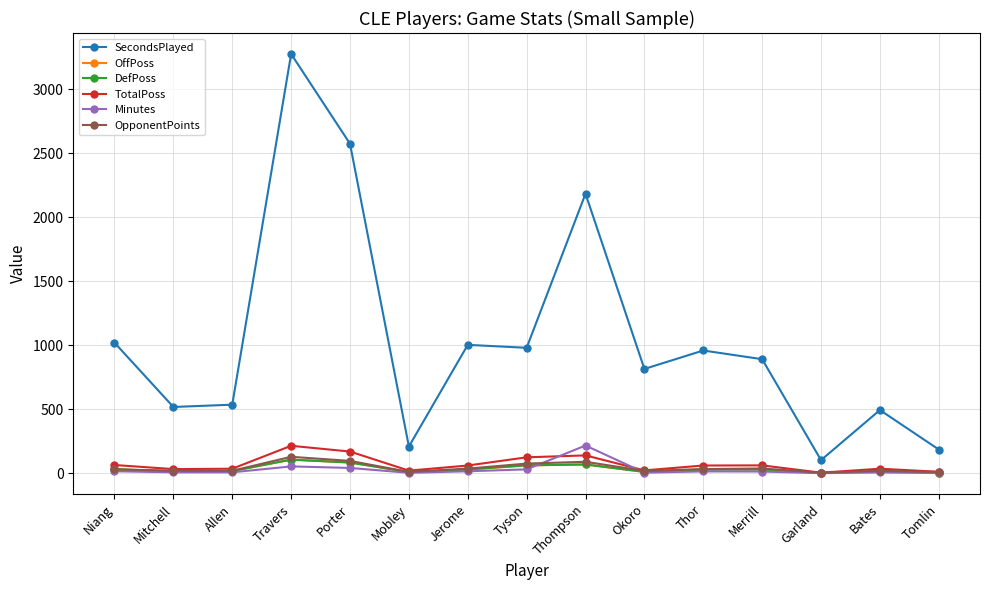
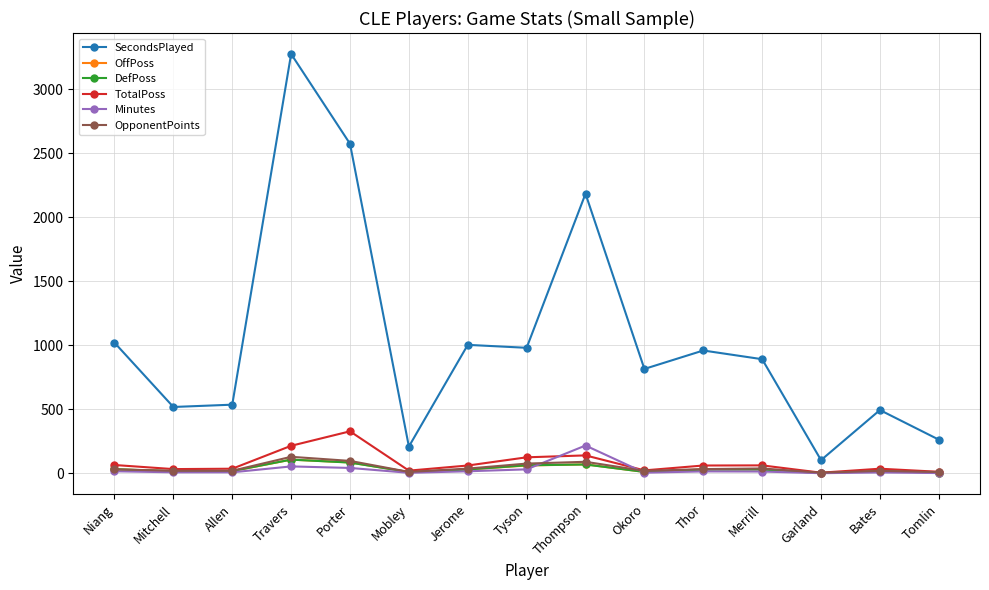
TotalPoss, Porter: 170 -> 330
SecondsPlayed, Tomlin: 190 -> 260
